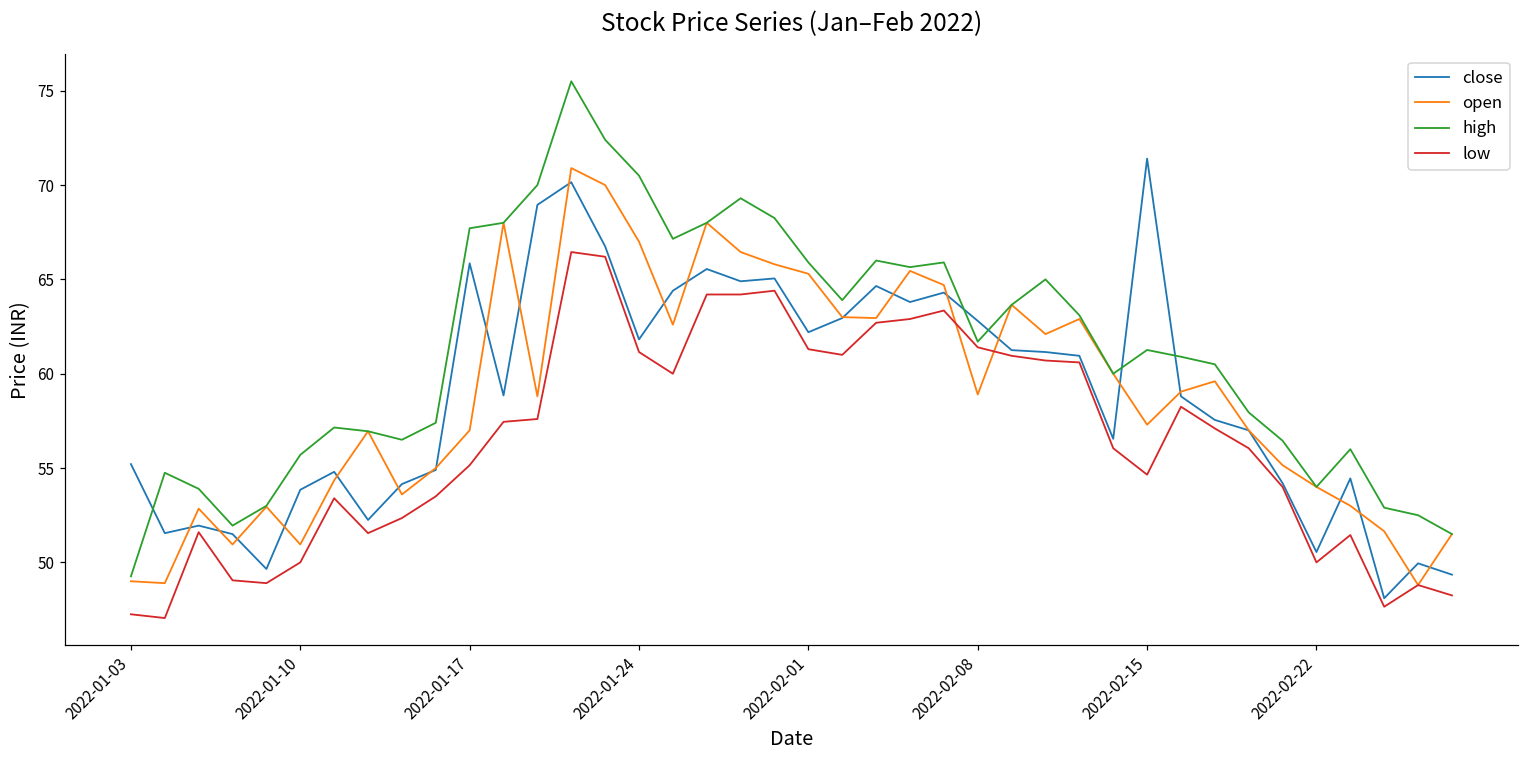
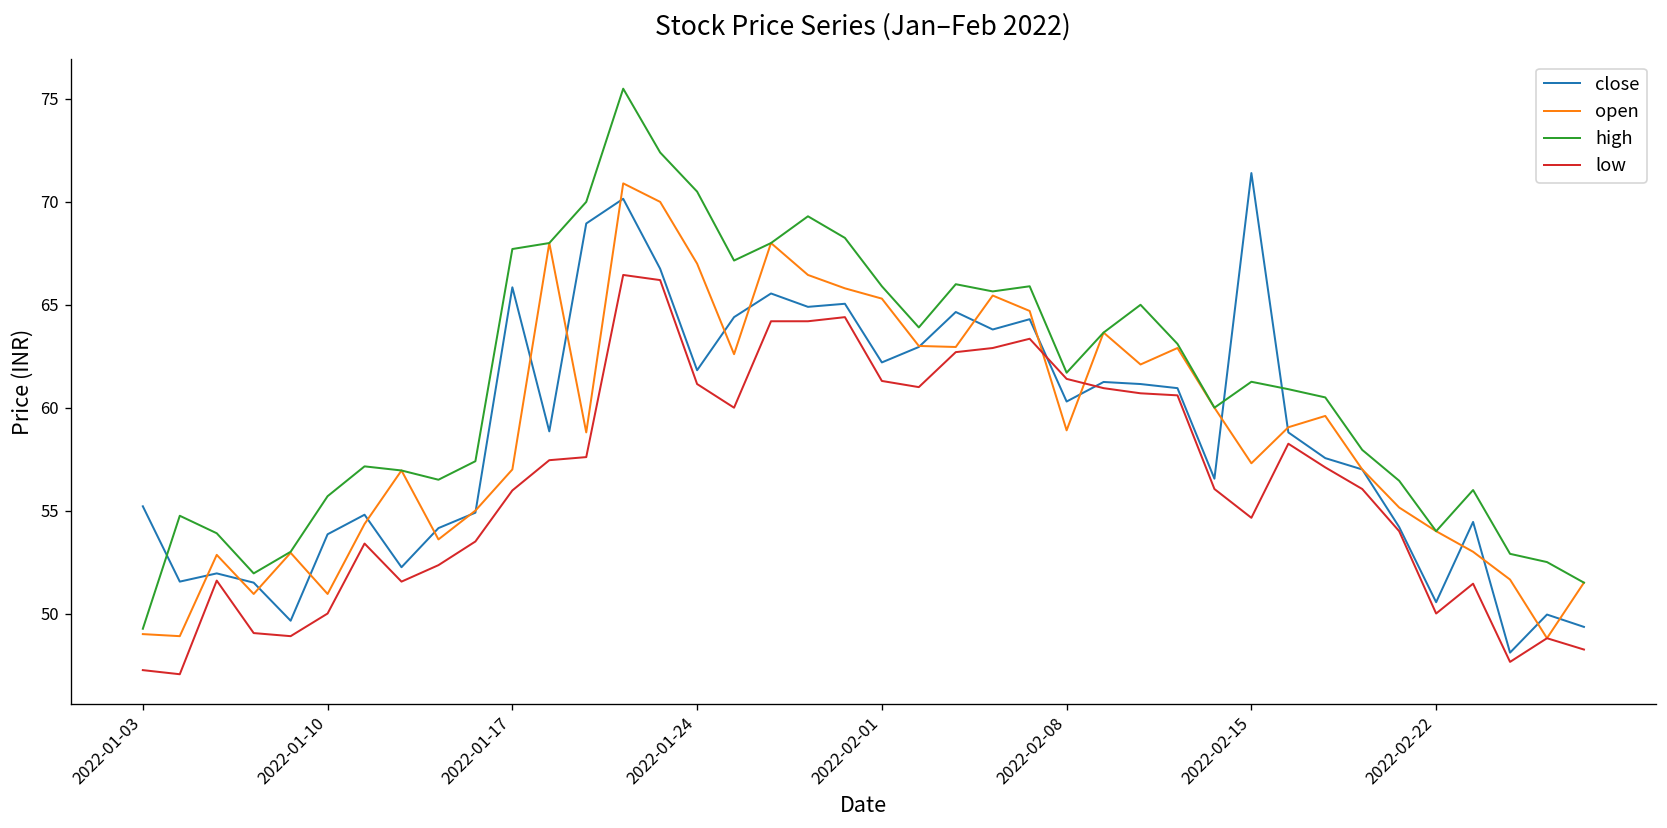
low, 2022-01-17: 55.2 -> 56.0
close, 2022-02-08: 62.8 -> 60.3
